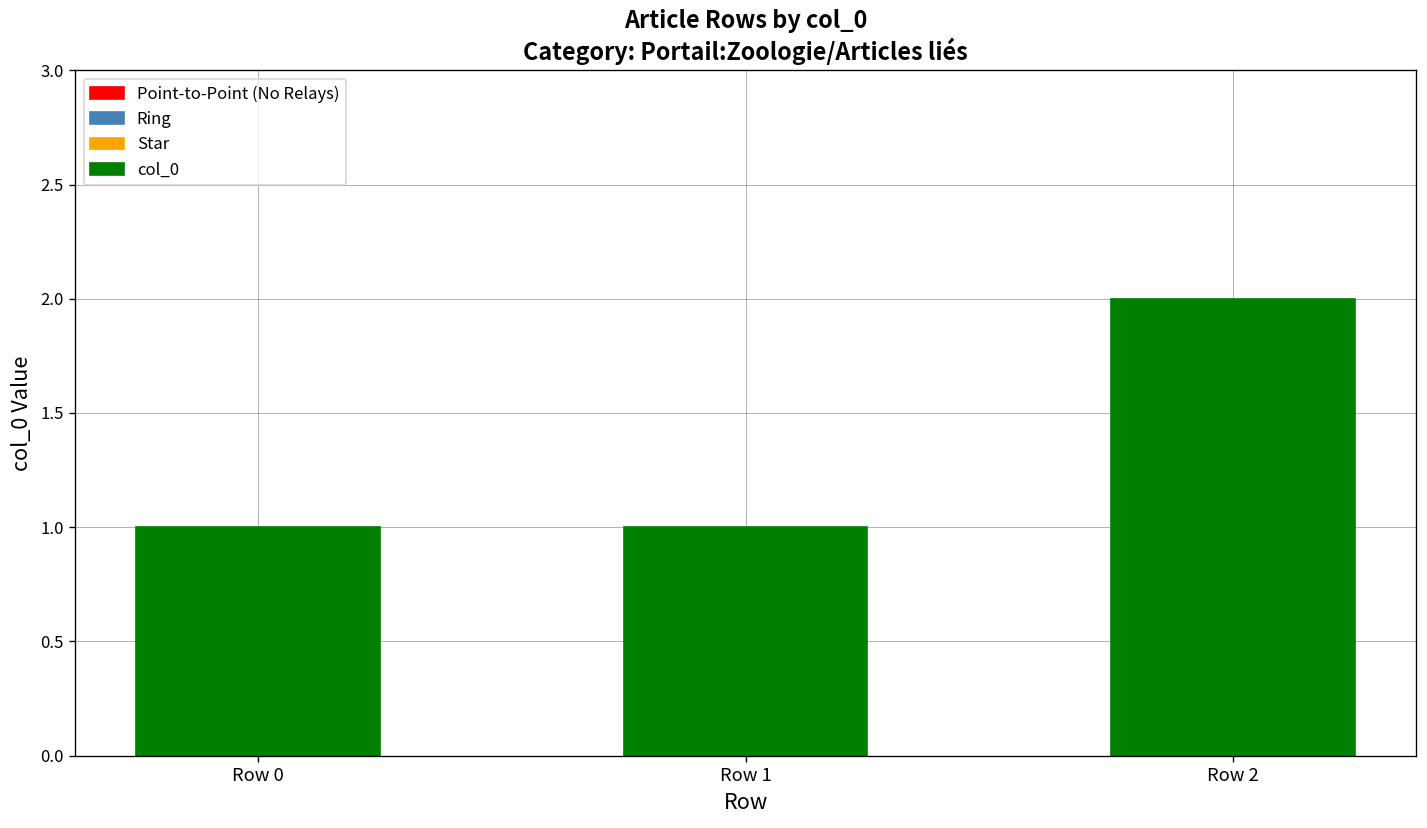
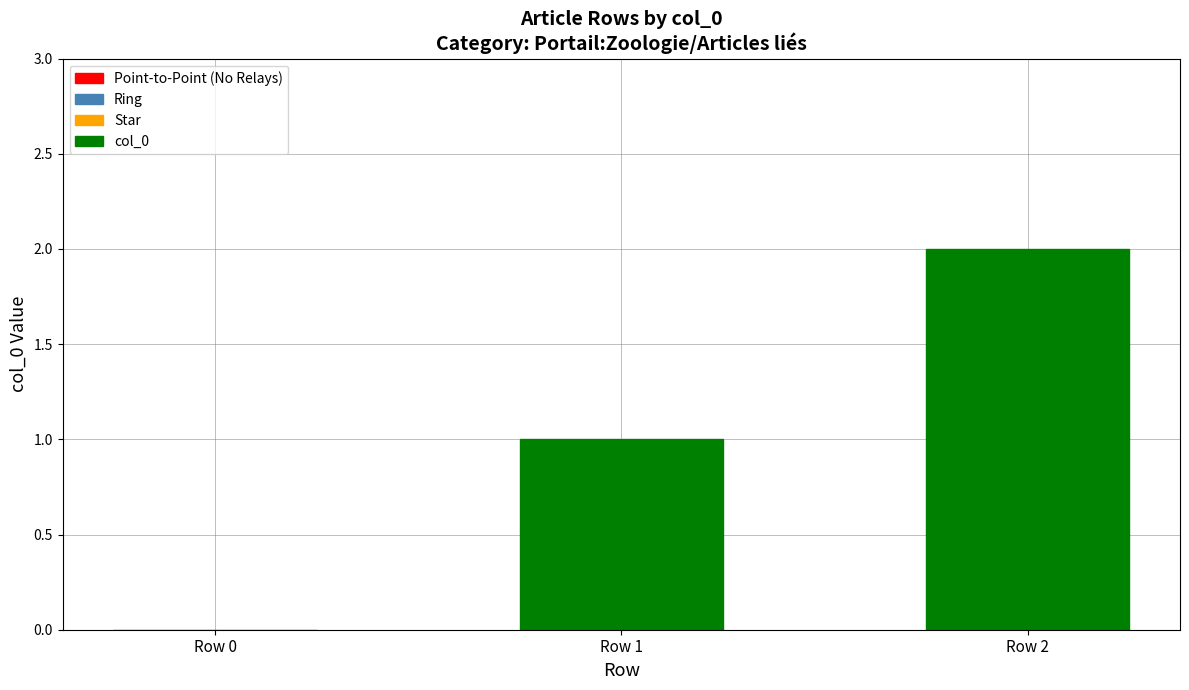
Row 0: 1 -> 0
